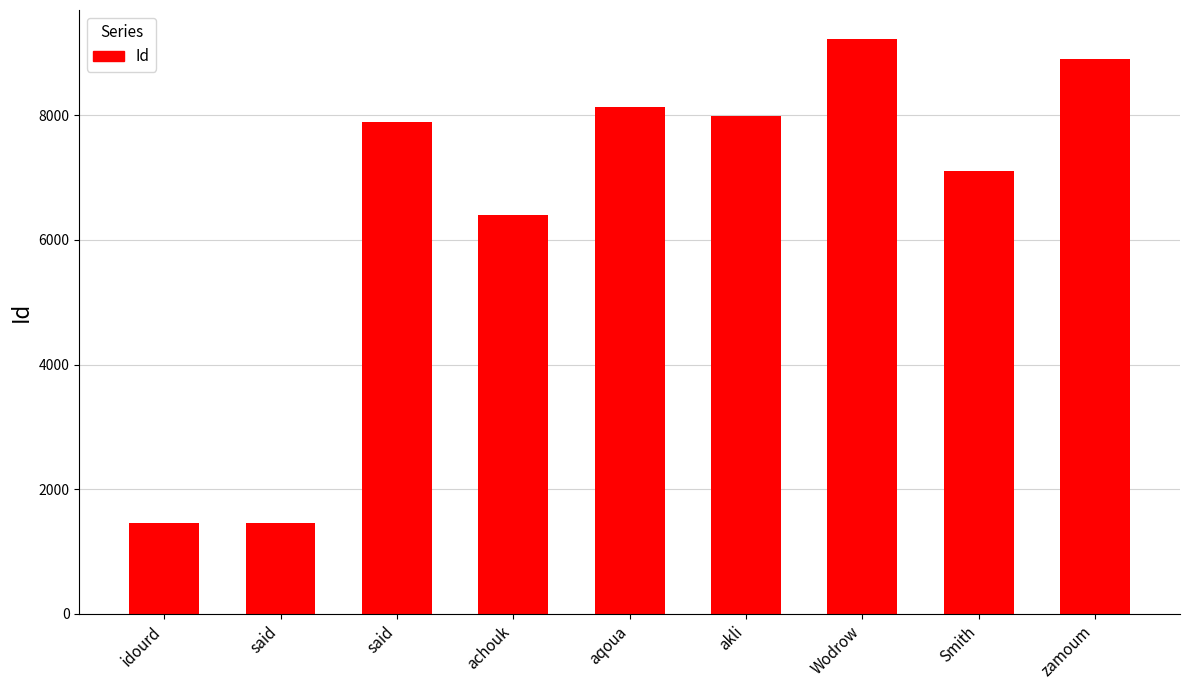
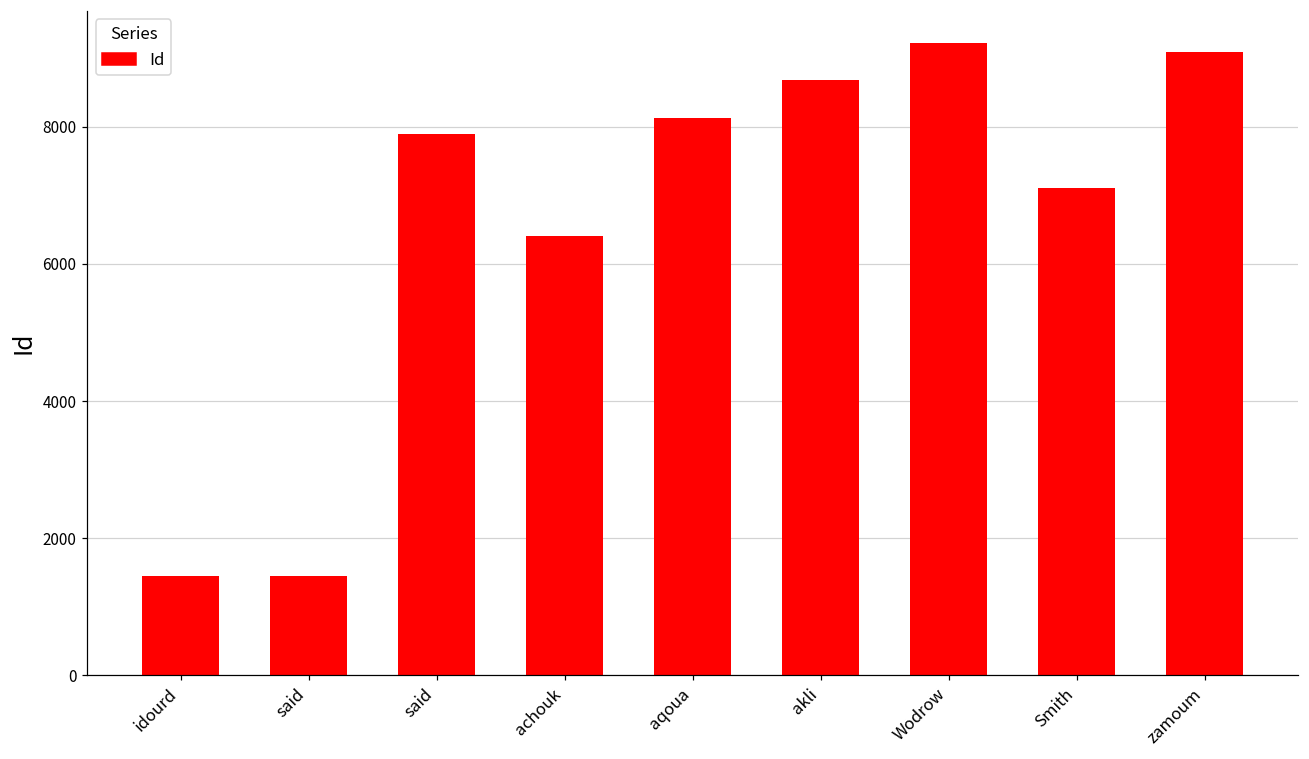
akli: 8000 -> 8700
zamoum: 8900 -> 9100
